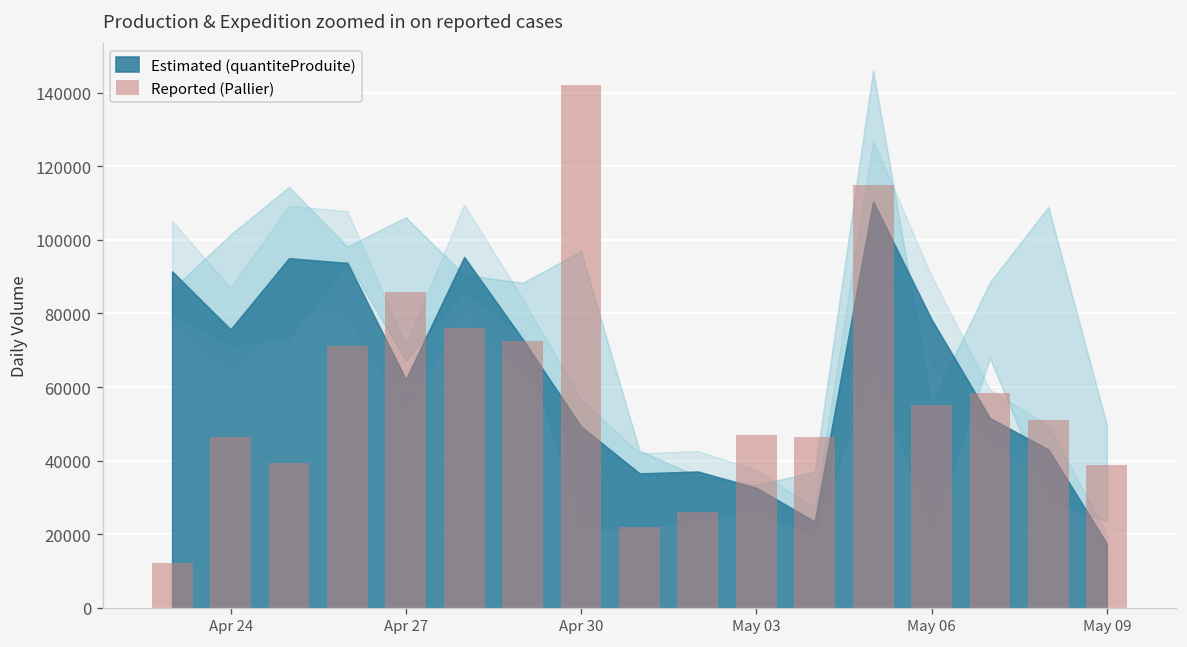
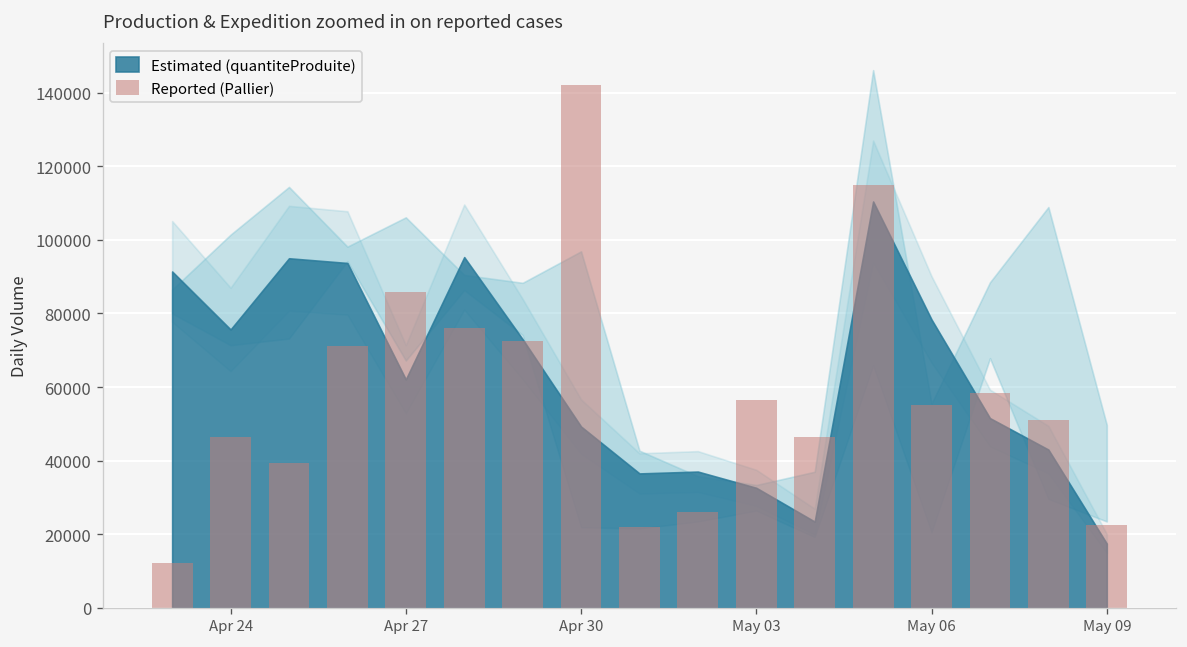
Reported (Pallier), May 03: 47000 -> 56000
Reported (Pallier), May 09: 39000 -> 22000
